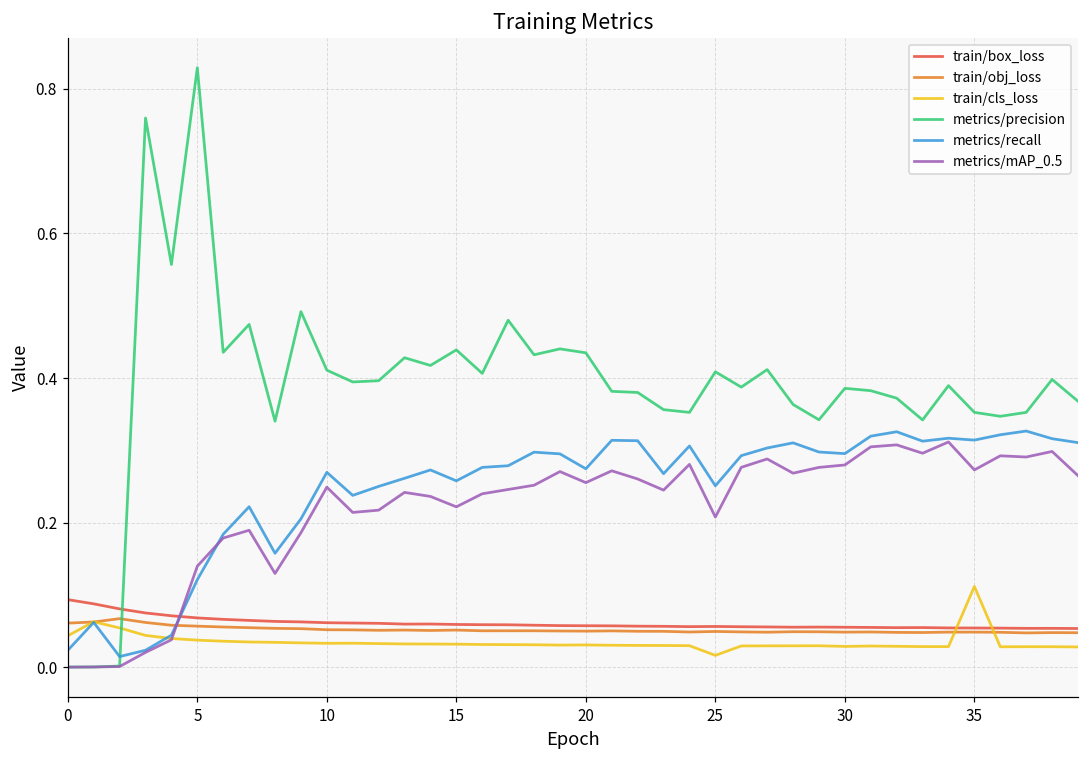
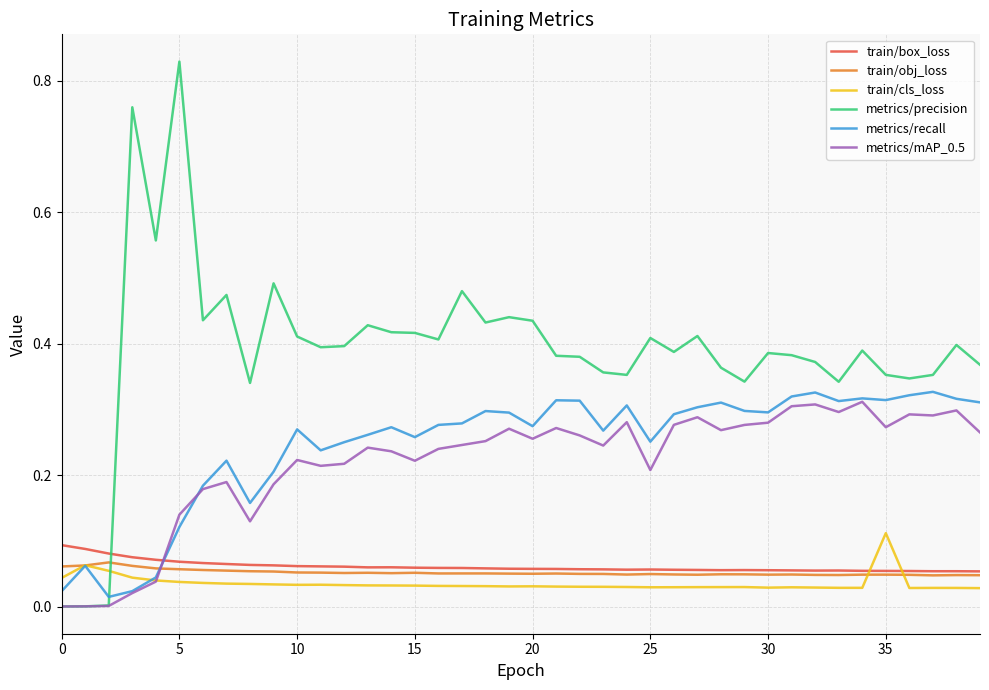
metrics/mAP_0.5, 10: 0.25 -> 0.22
metrics/precision, 15: 0.44 -> 0.42
train/cls_loss, 25: 0.02 -> 0.03
